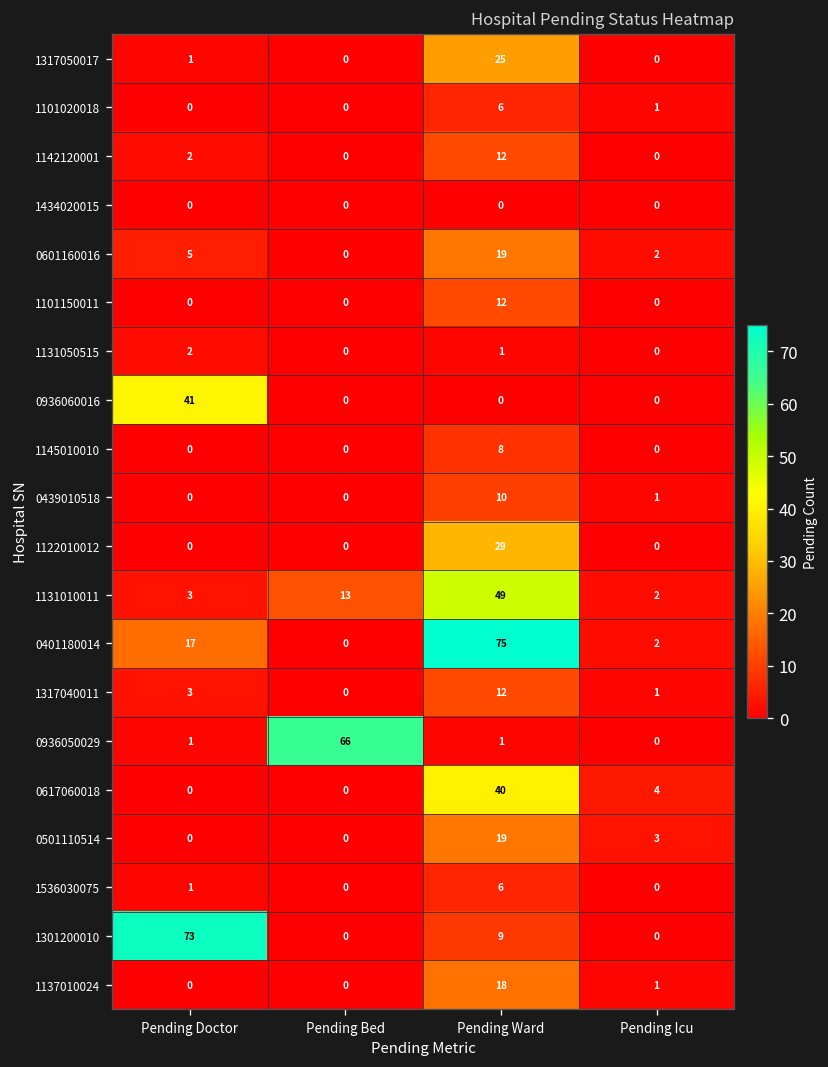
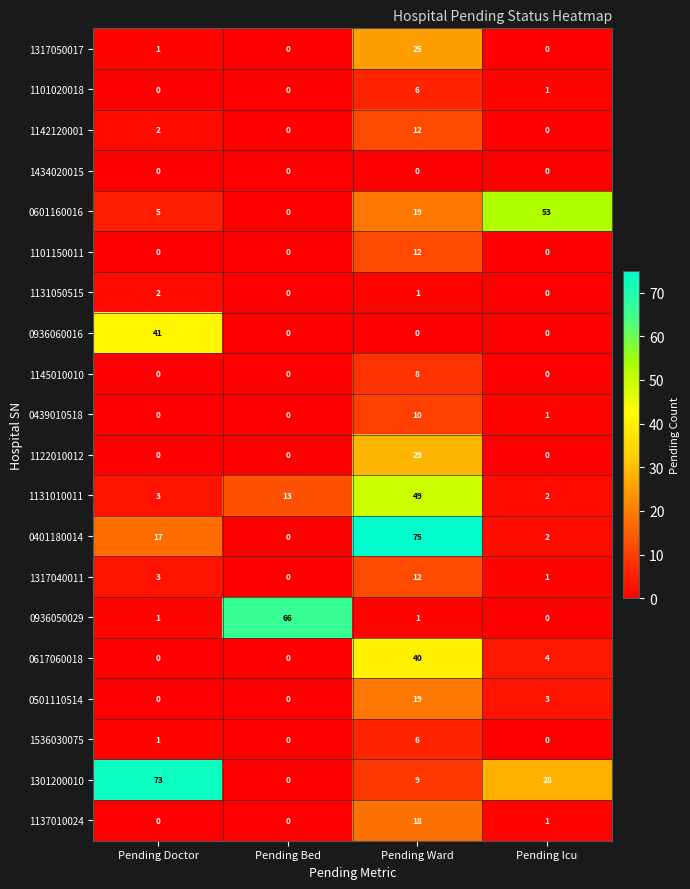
0601160016, Pending Icu: 2 -> 53
1301200010, Pending Icu: 0 -> 28
